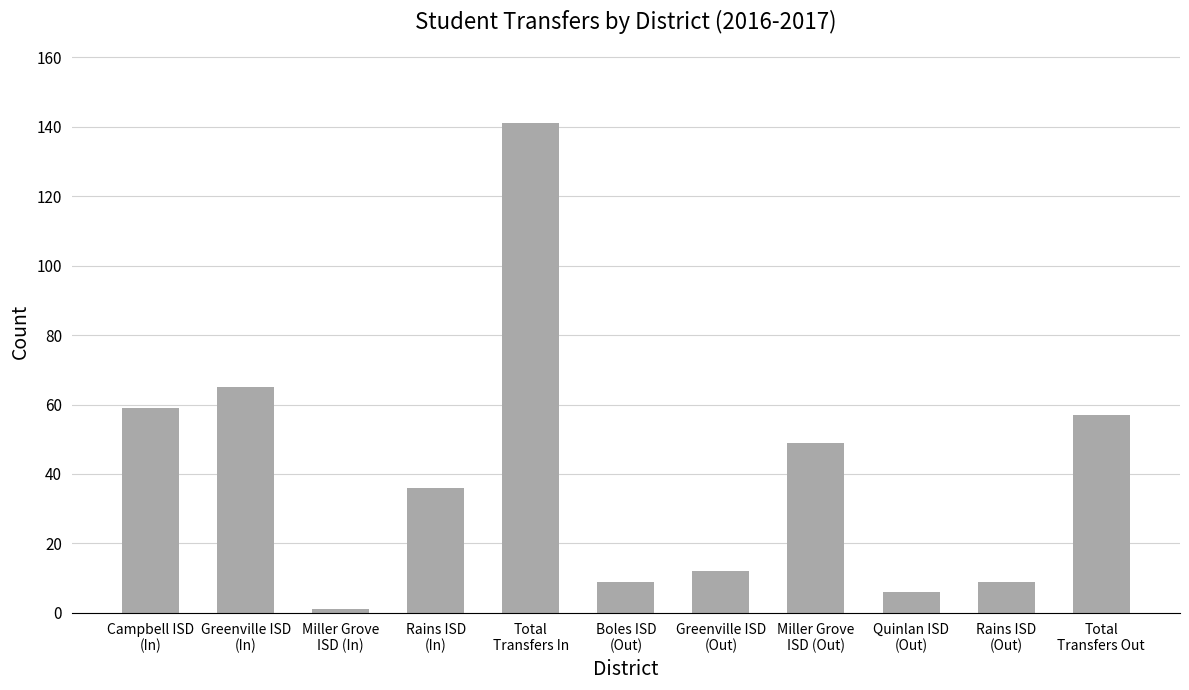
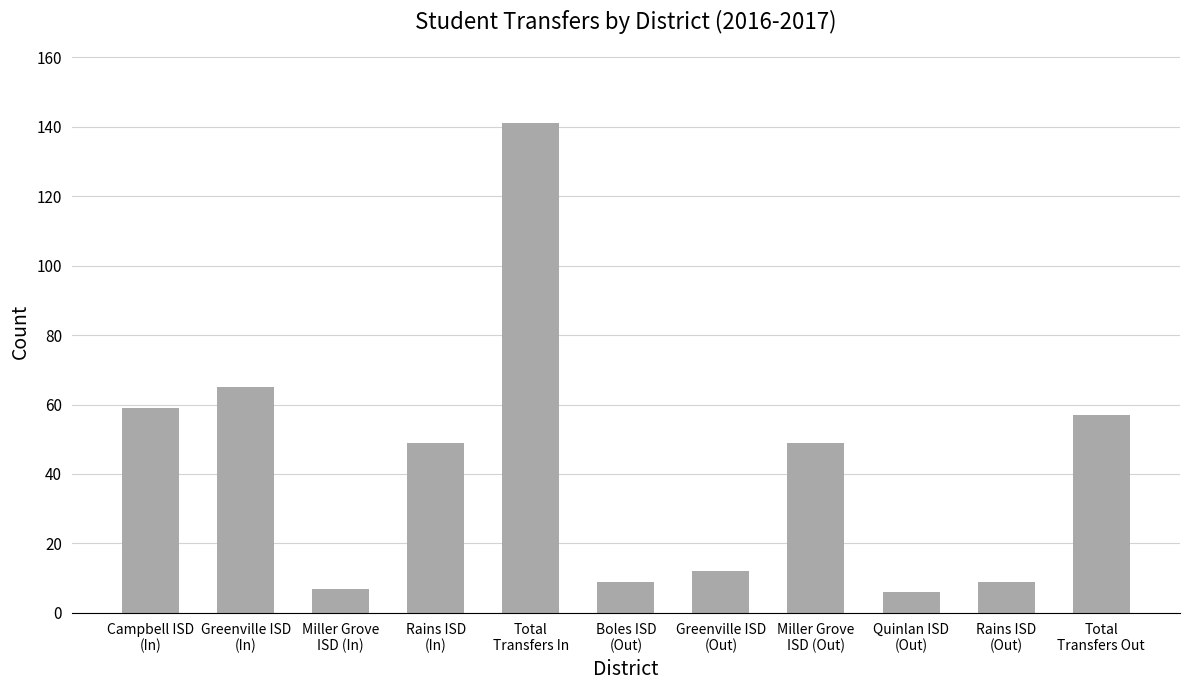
Miller Grove ISD (In): 1 -> 7
Rains ISD (In): 36 -> 49
